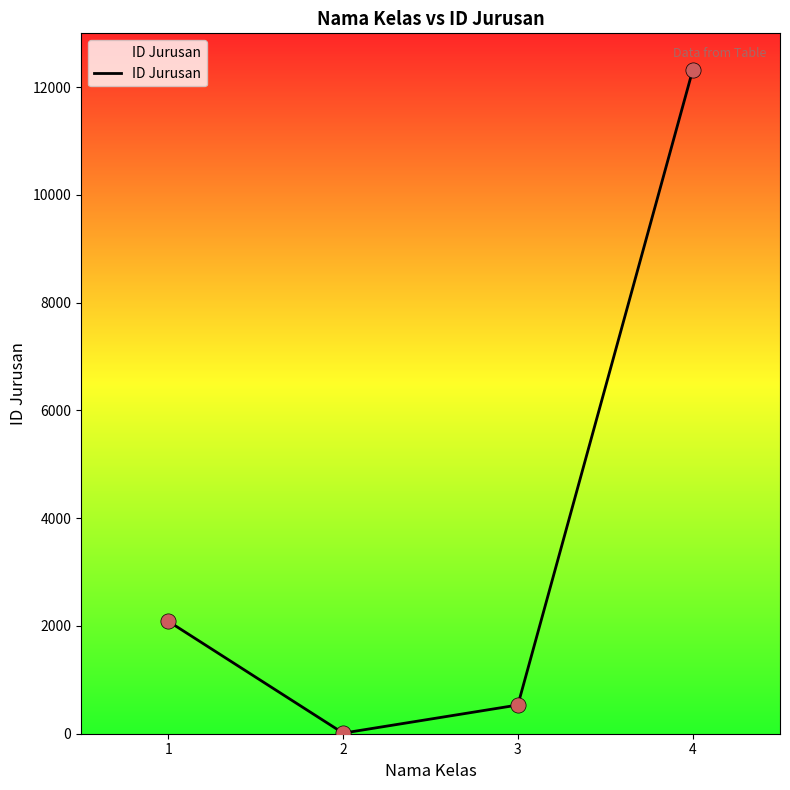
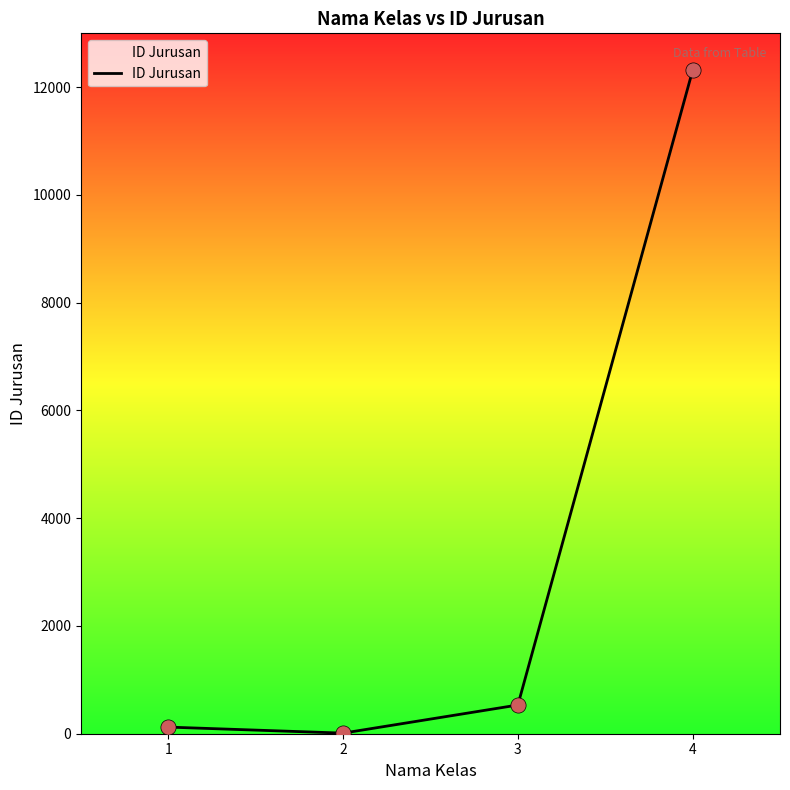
1: 2100 -> 100
